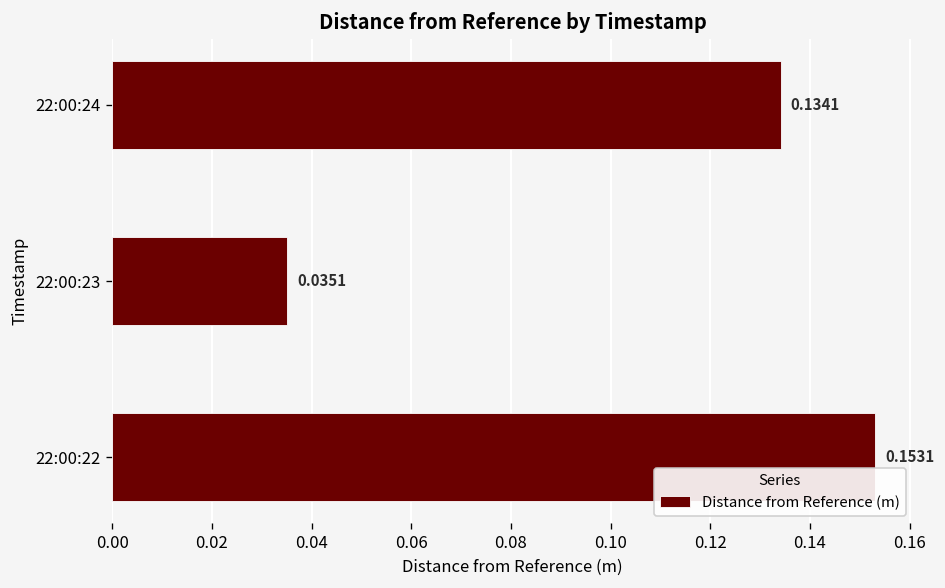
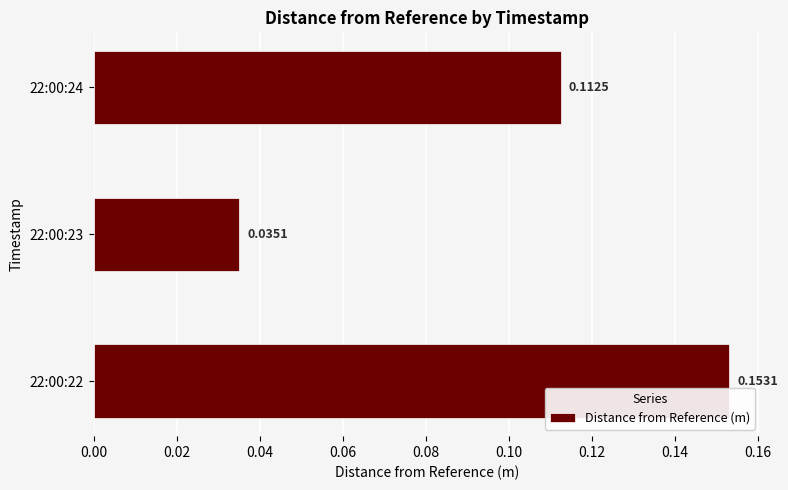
22:00:24: 0.1341 -> 0.1125
